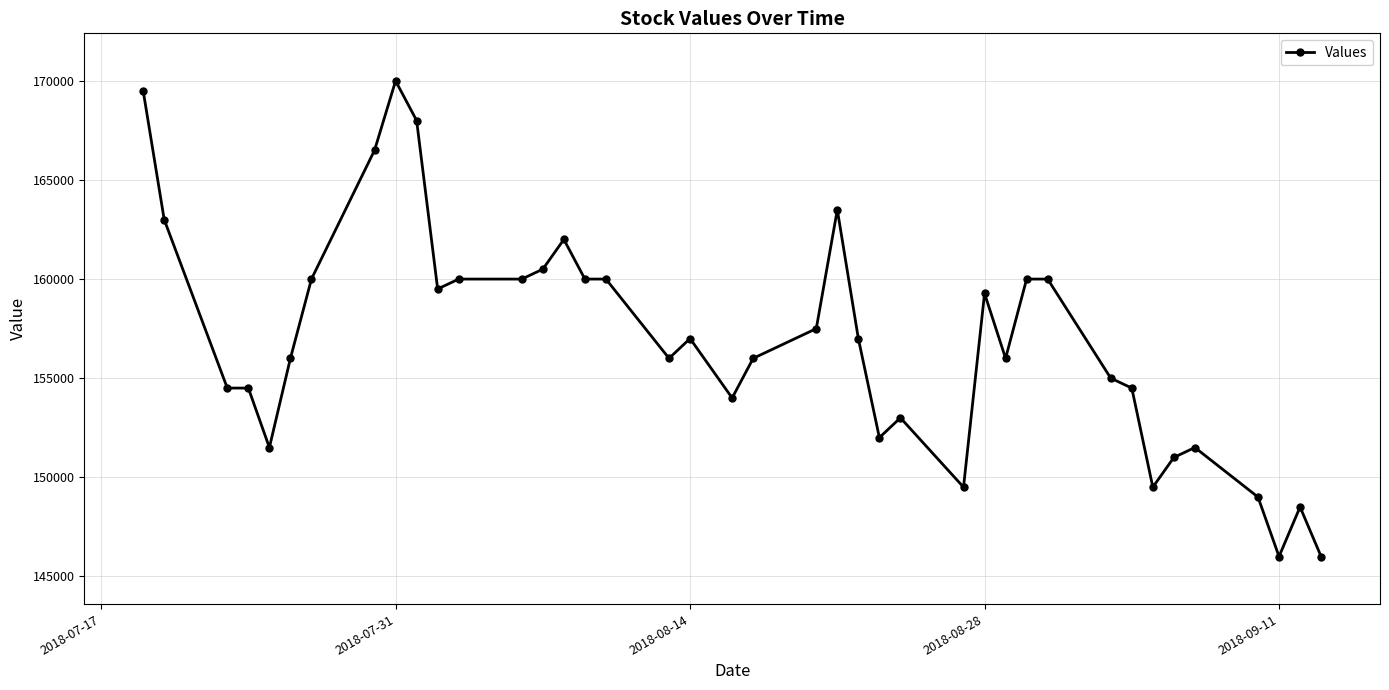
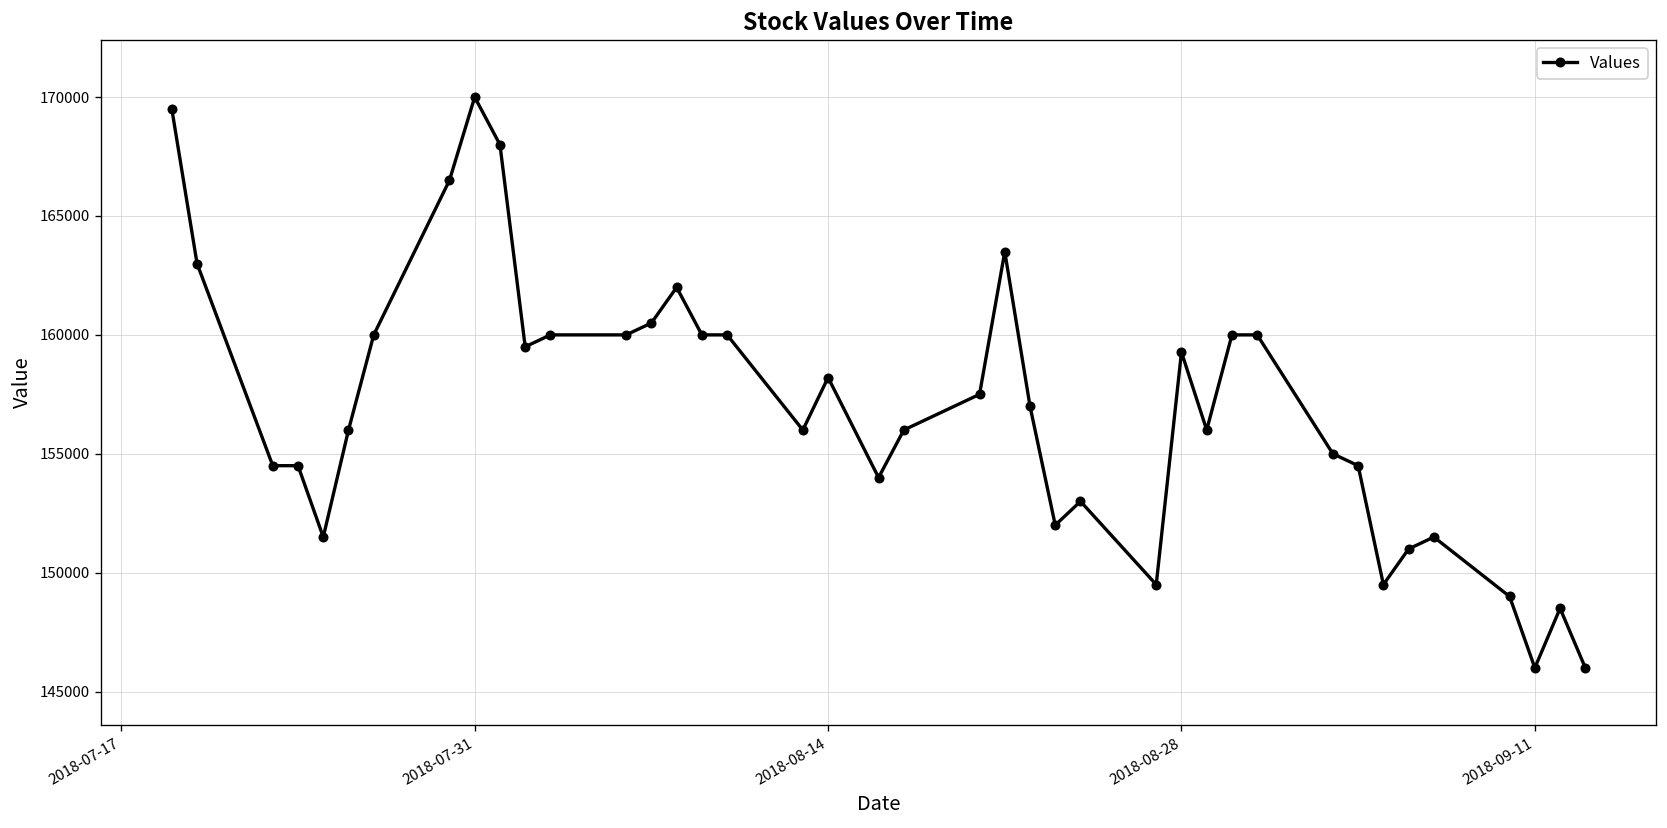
2018-08-14: 157000 -> 158200
